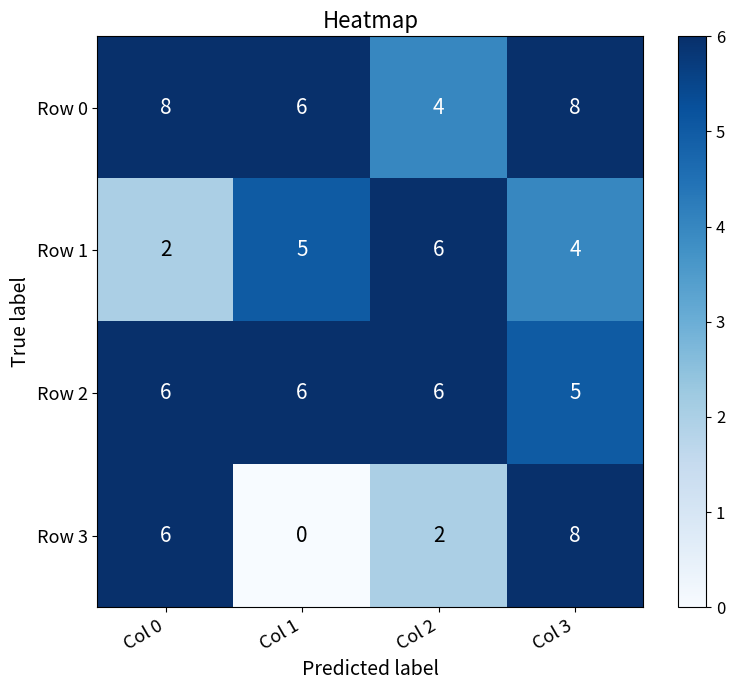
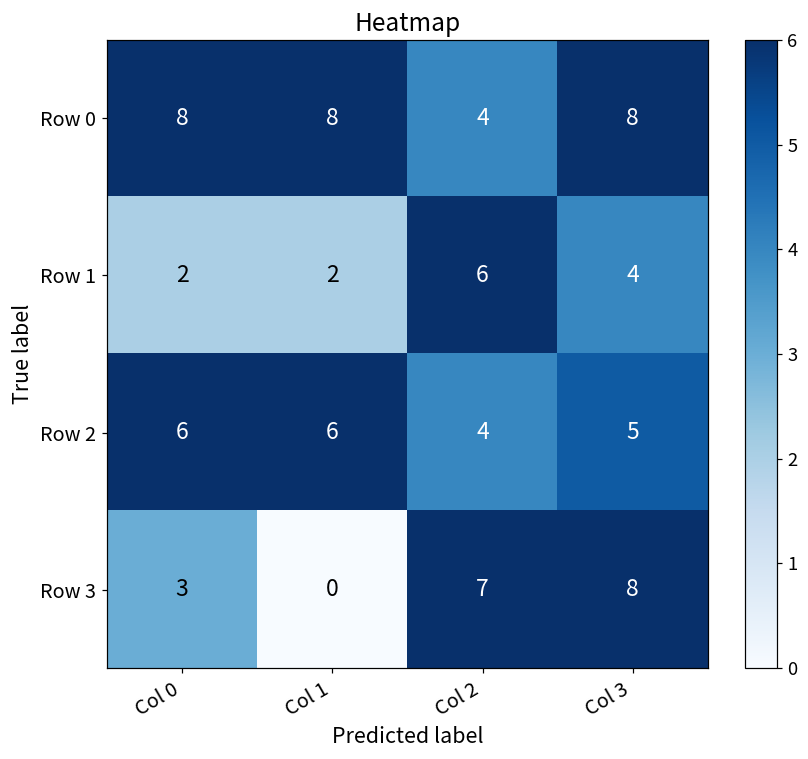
Row 0, Col 1: 6 -> 8
Row 1, Col 1: 5 -> 2
Row 2, Col 2: 6 -> 4
Row 3, Col 0: 6 -> 3
Row 3, Col 2: 2 -> 7
